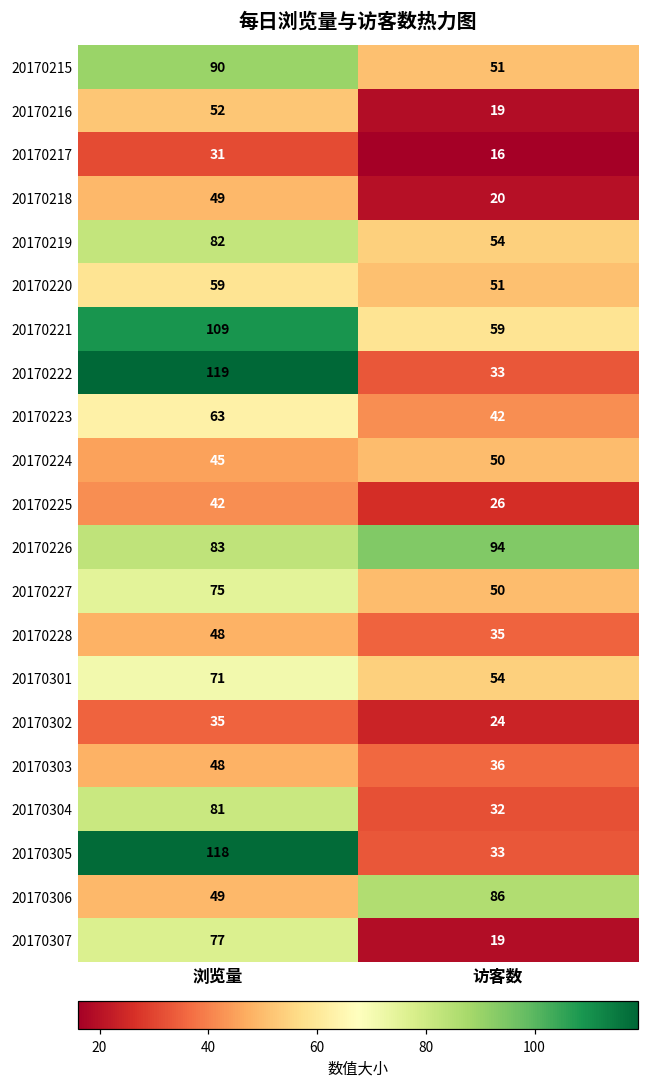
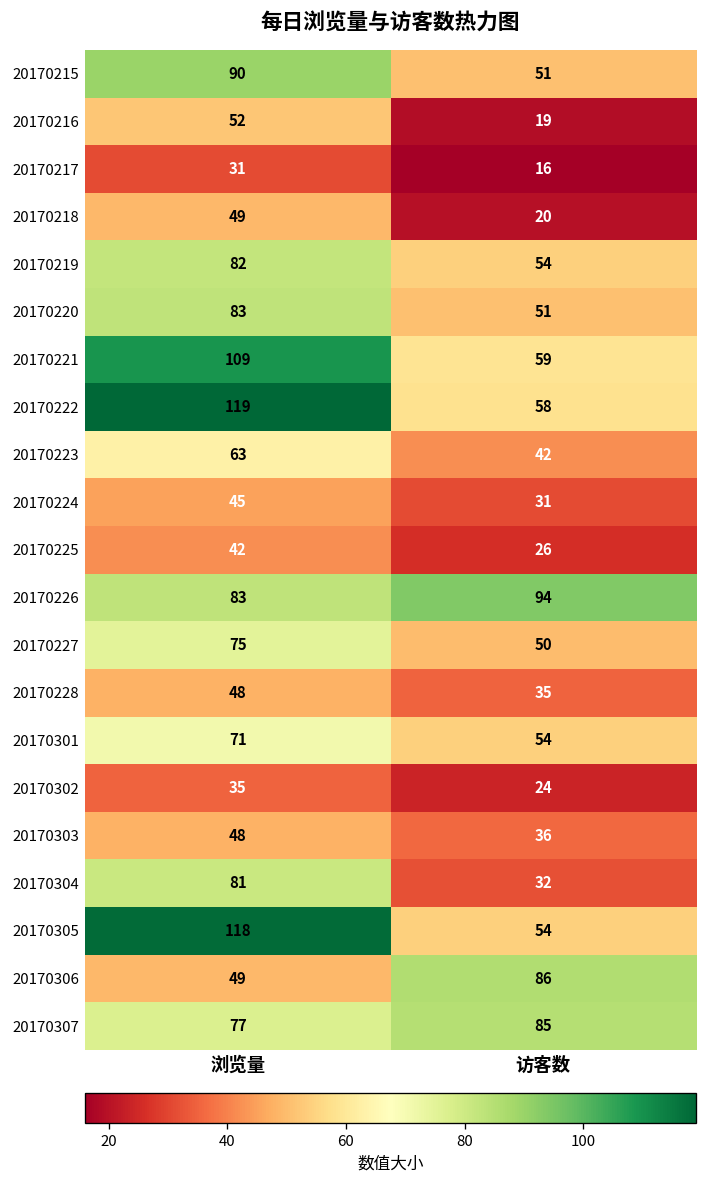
20170220, 浏览量: 59 -> 83
20170222, 访客数: 33 -> 58
20170224, 访客数: 50 -> 31
20170305, 访客数: 33 -> 54
20170307, 访客数: 19 -> 85
